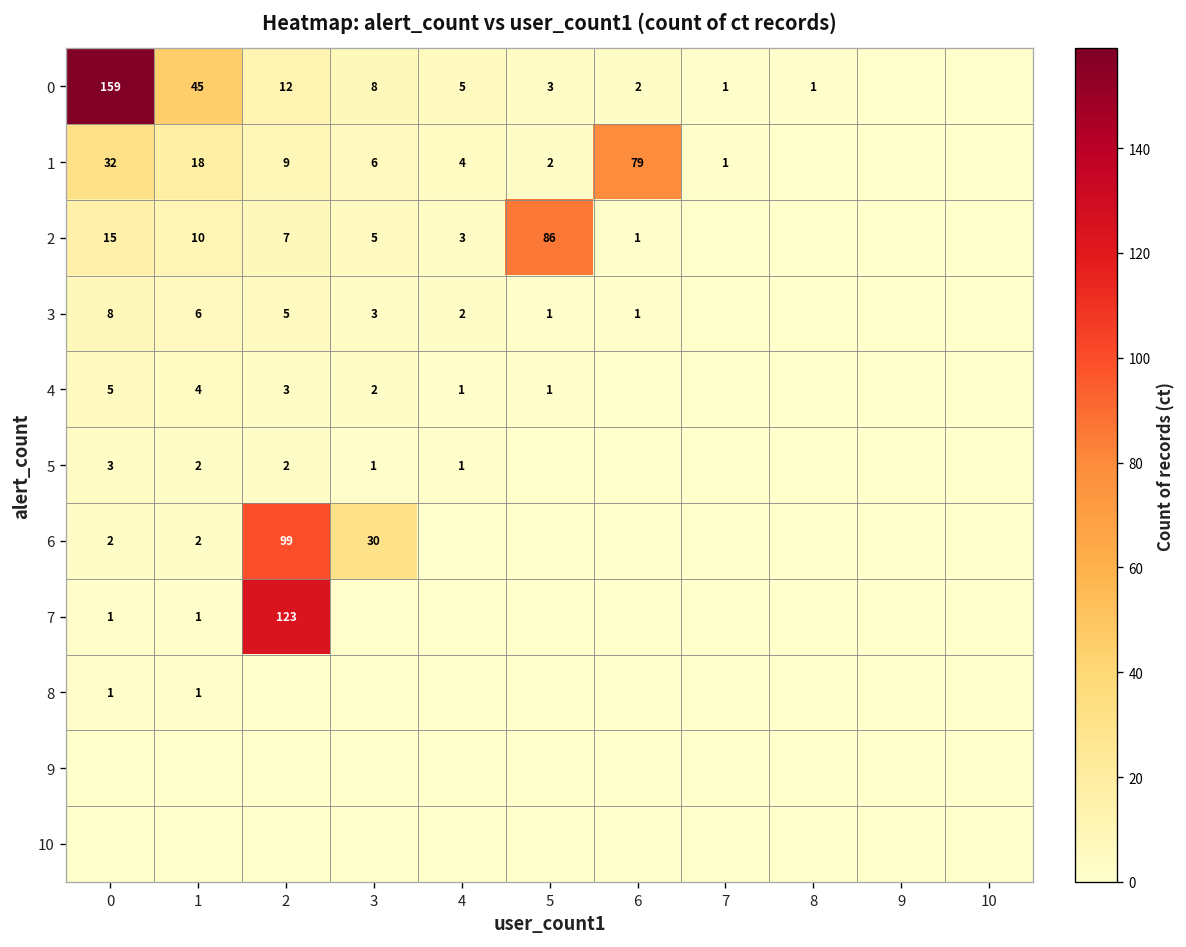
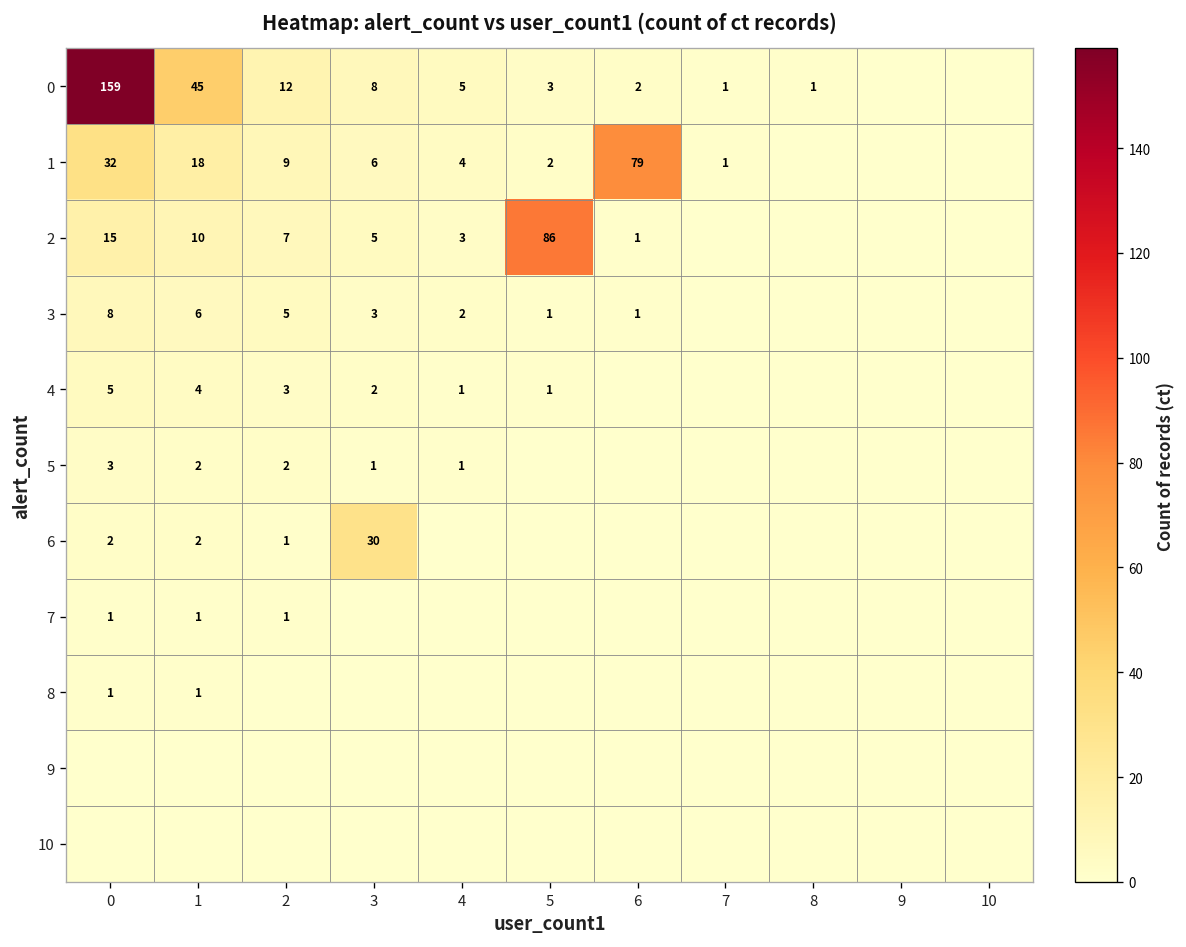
6, 2: 99 -> 1
7, 2: 123 -> 1
